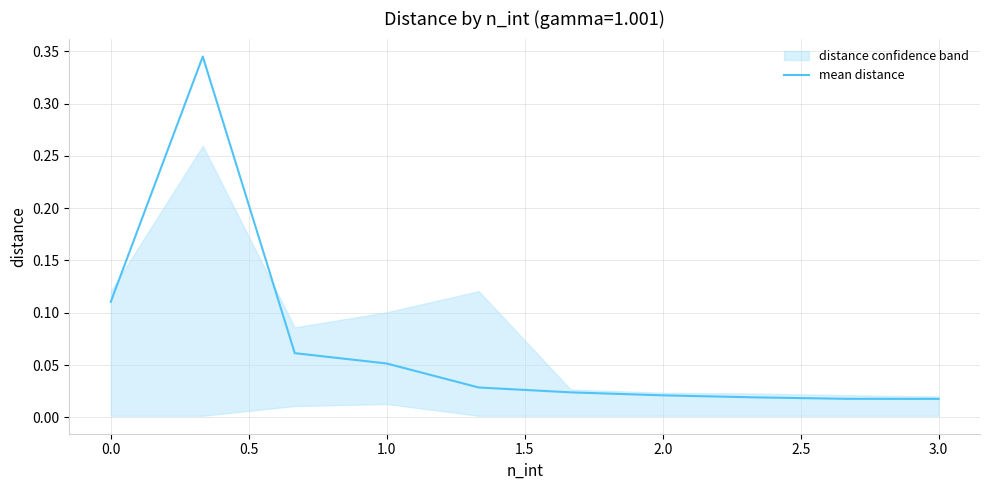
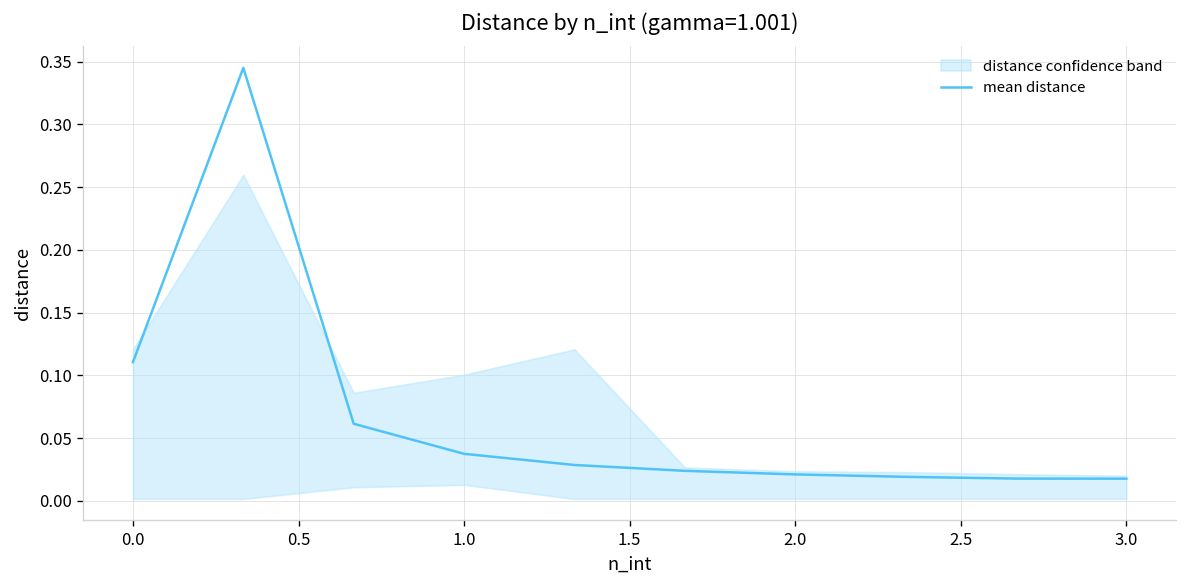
mean distance, 1.0: 0.051 -> 0.037
